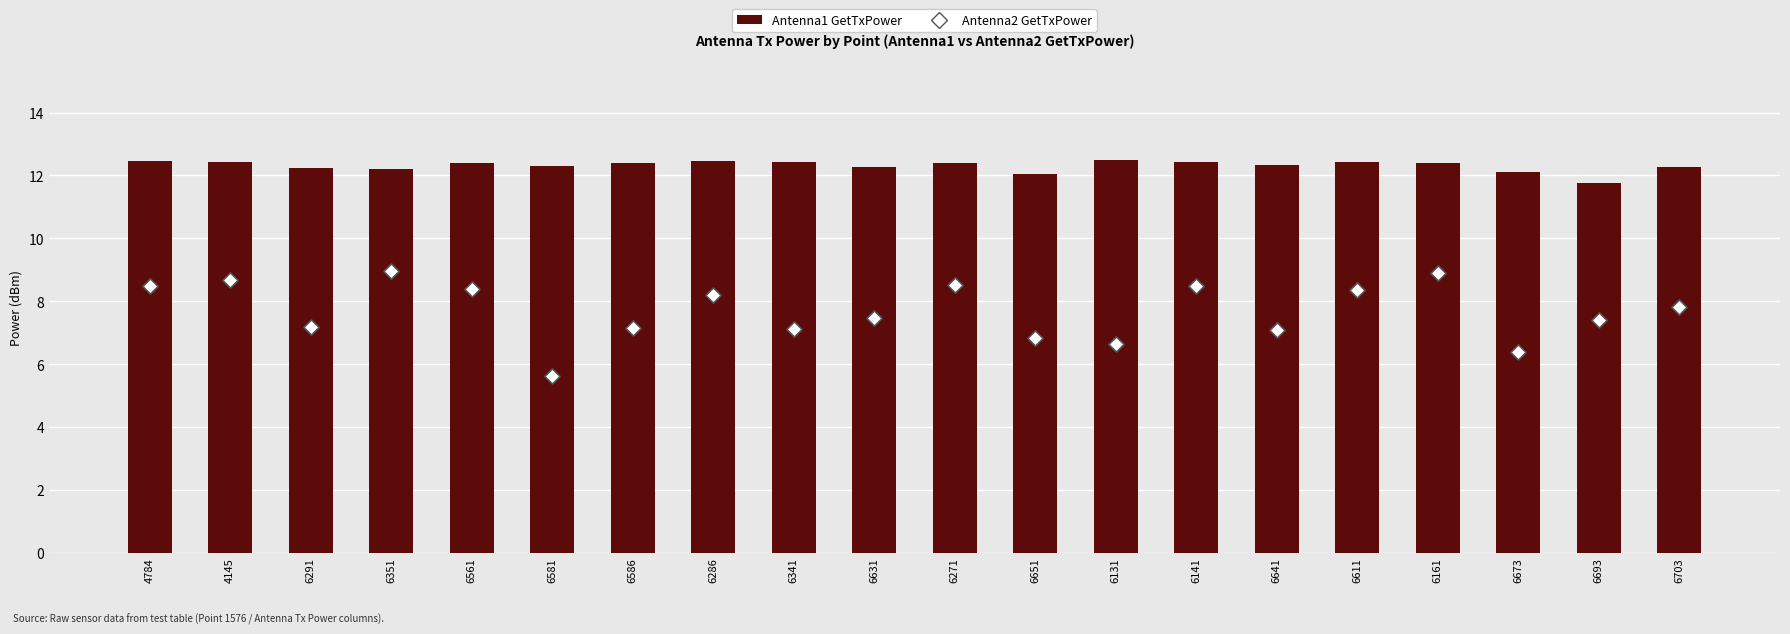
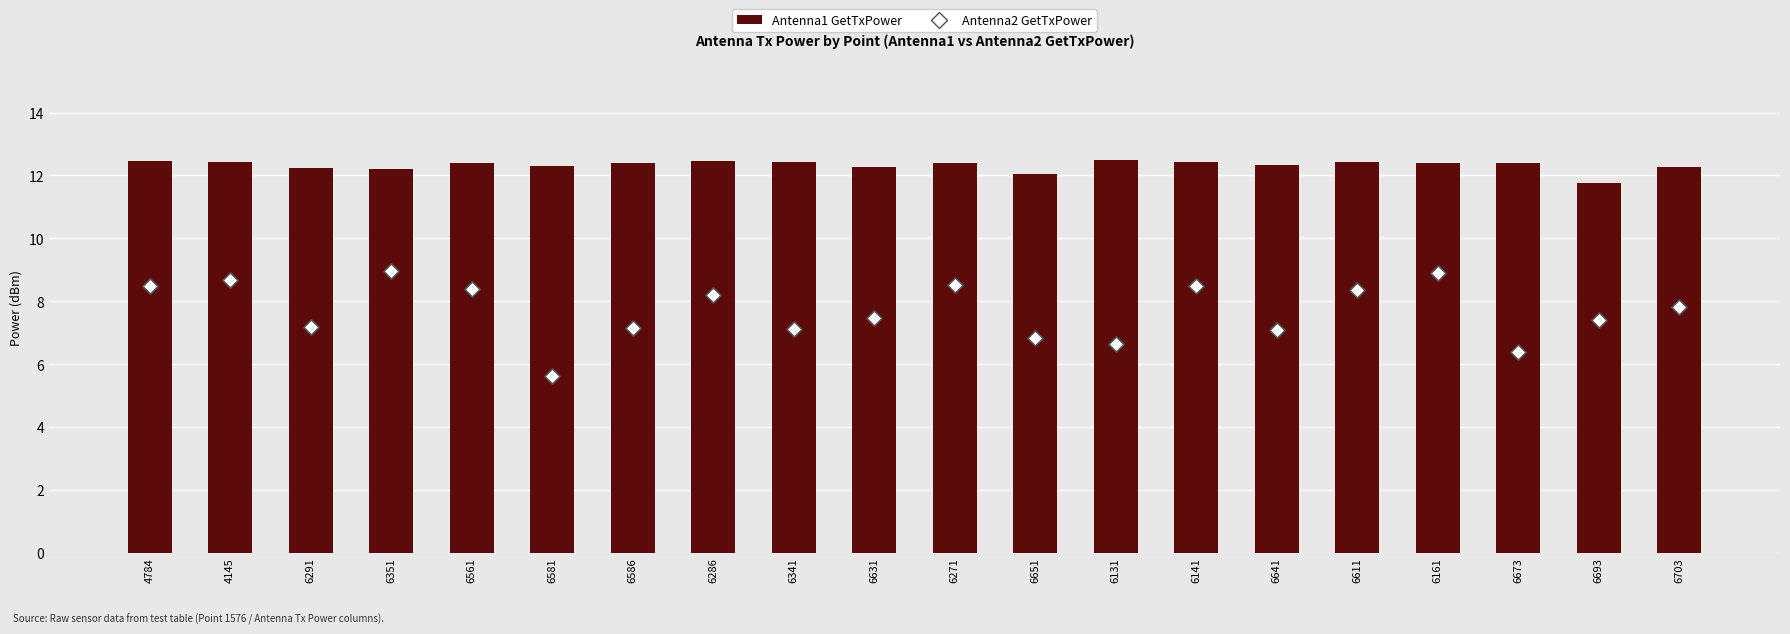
Antenna1 GetTxPower, 6673: 12.1 -> 12.4
